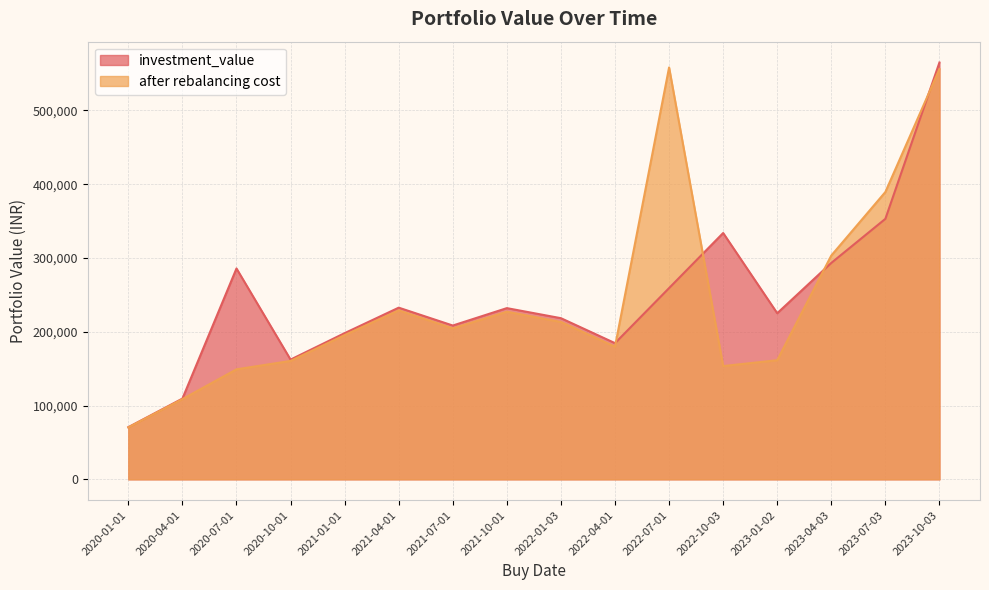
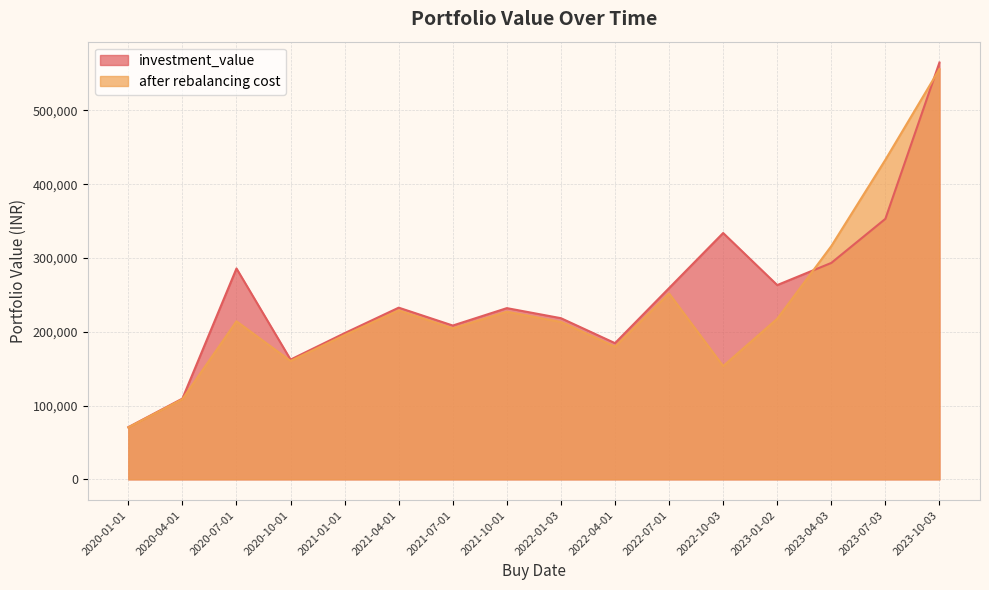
after rebalancing cost, 2020-07-01: 150,000 -> 210,000
after rebalancing cost, 2022-07-01: 560,000 -> 250,000
investment_value, 2023-01-02: 230,000 -> 260,000
after rebalancing cost, 2023-01-02: 160,000 -> 220,000
after rebalancing cost, 2023-04-03: 300,000 -> 320,000
after rebalancing cost, 2023-07-03: 390,000 -> 430,000
